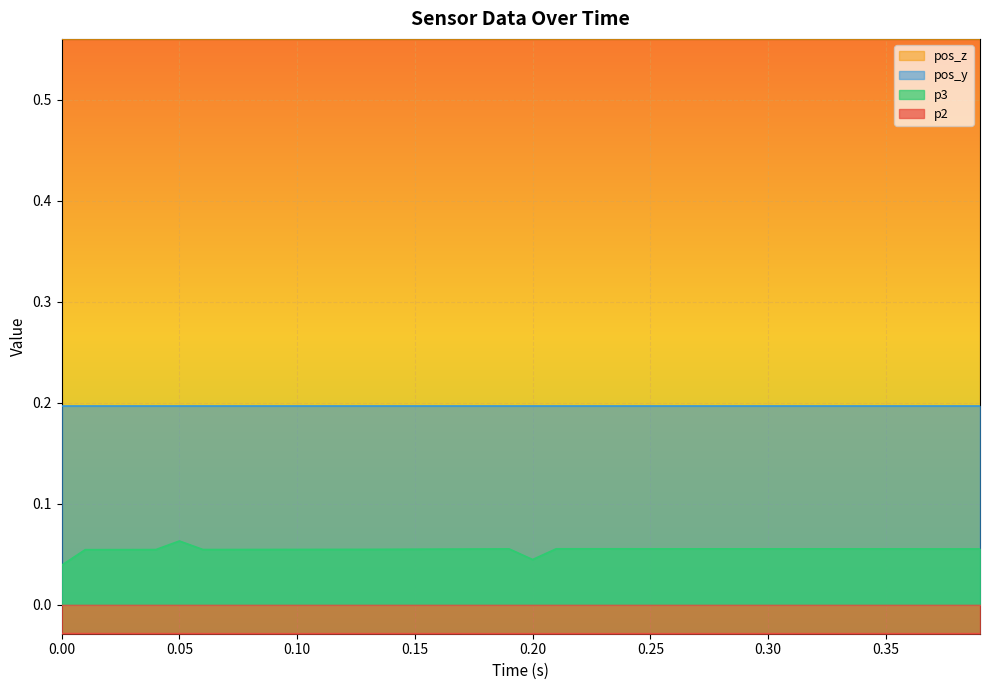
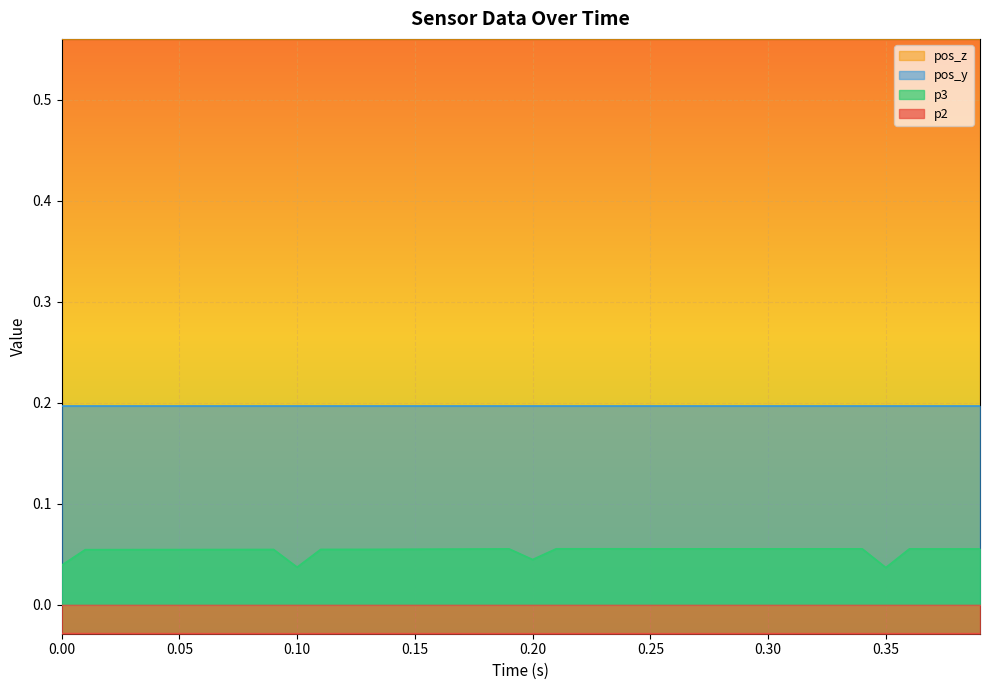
p3, 0.05: 0.063 -> 0.055
p3, 0.10: 0.055 -> 0.037
p3, 0.35: 0.055 -> 0.037
